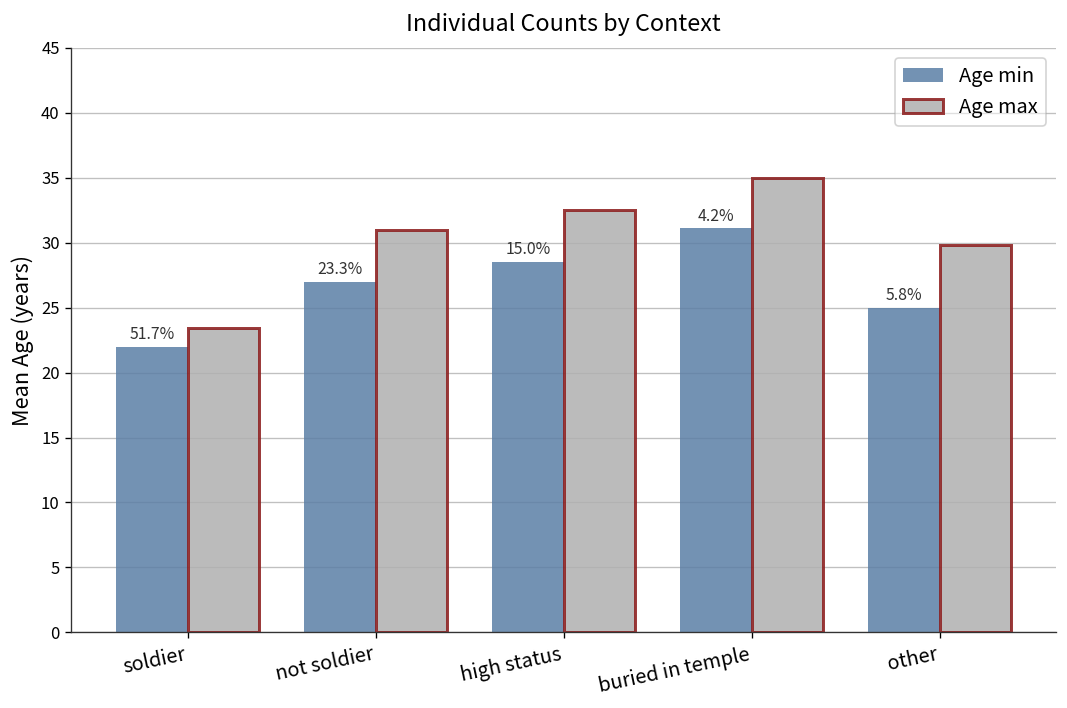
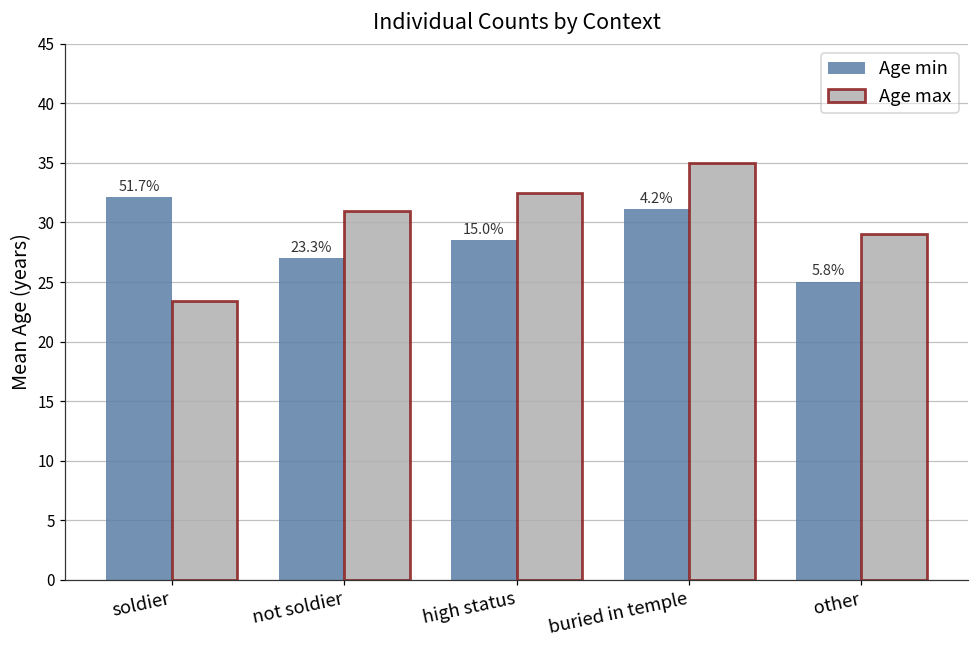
Age min, soldier: 22.0 -> 32.1
Age max, other: 29.8 -> 29.0
